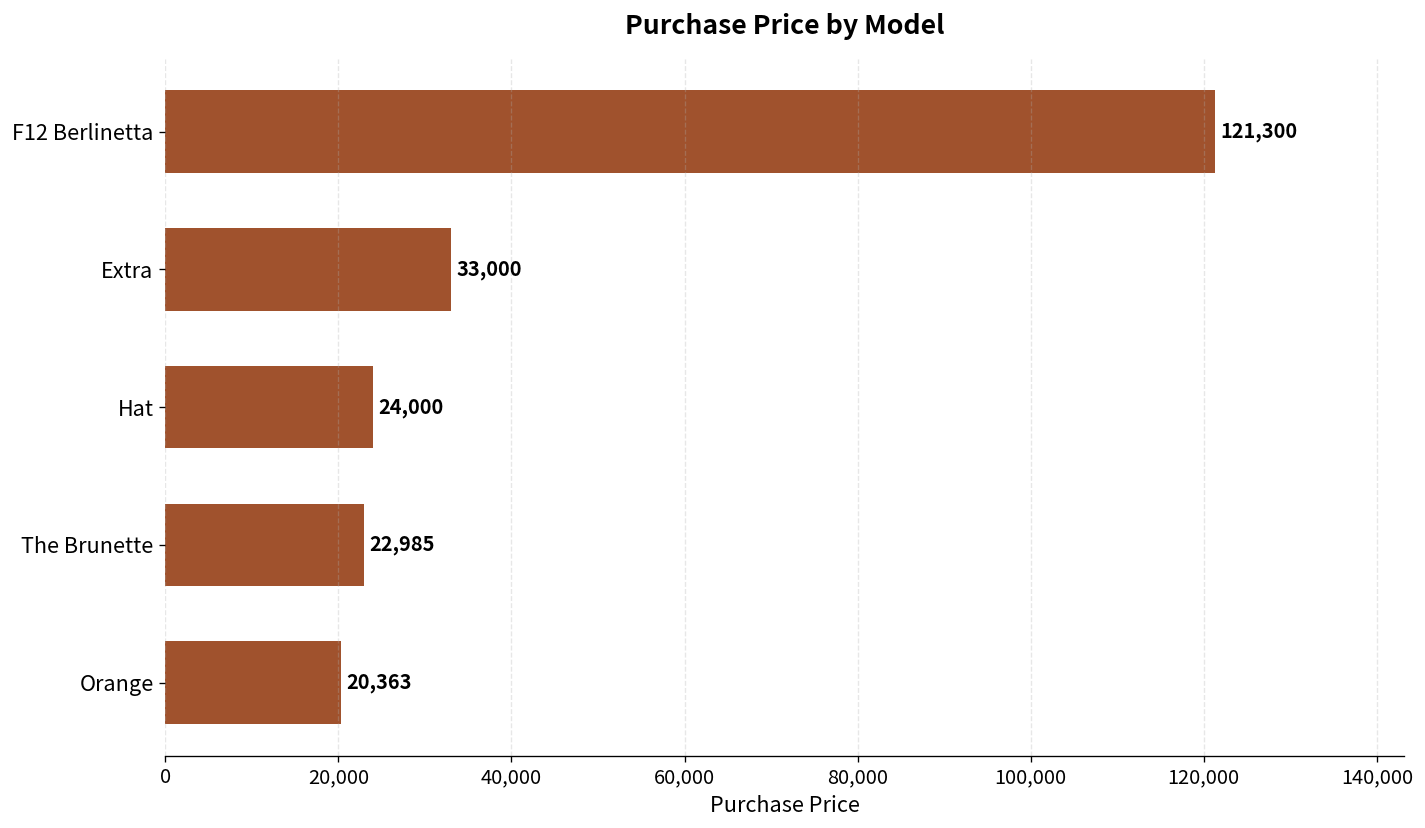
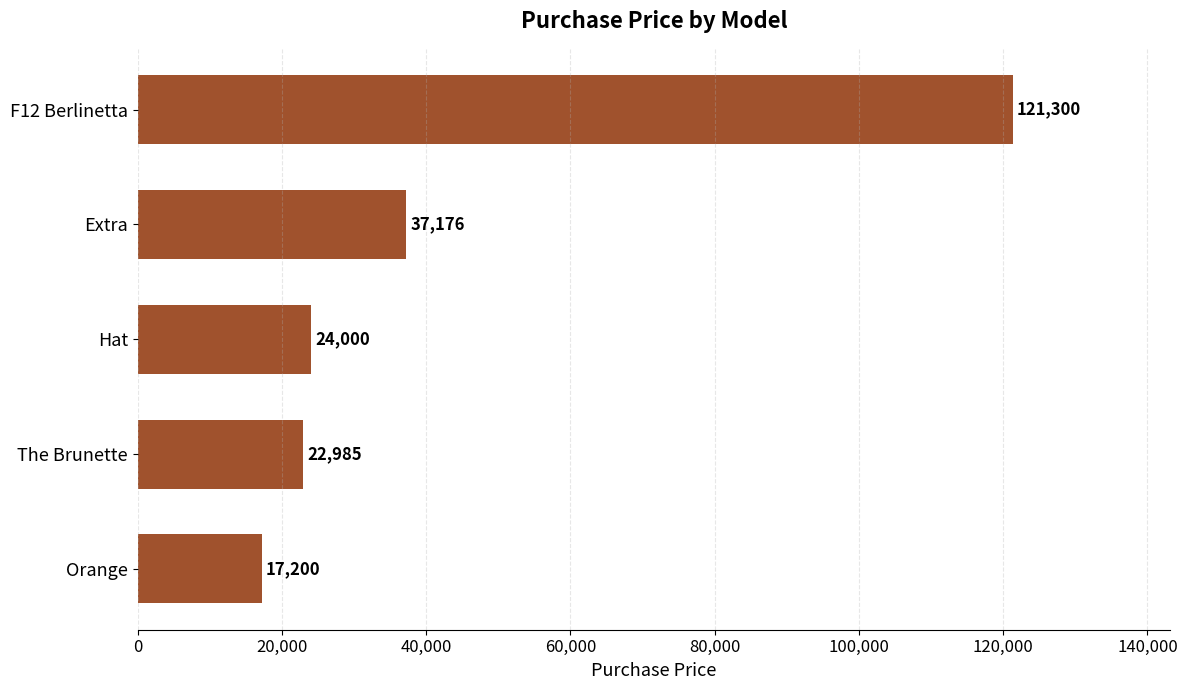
Extra: 33,000 -> 37,176
Orange: 20,363 -> 17,200
